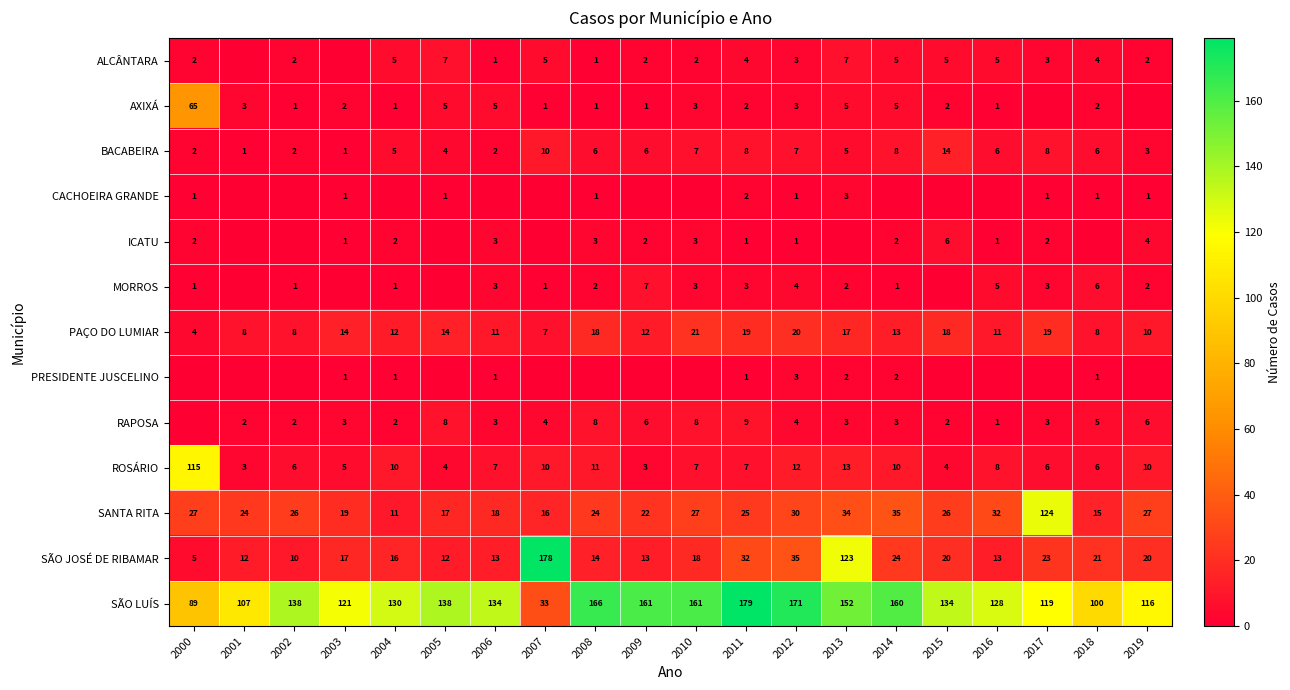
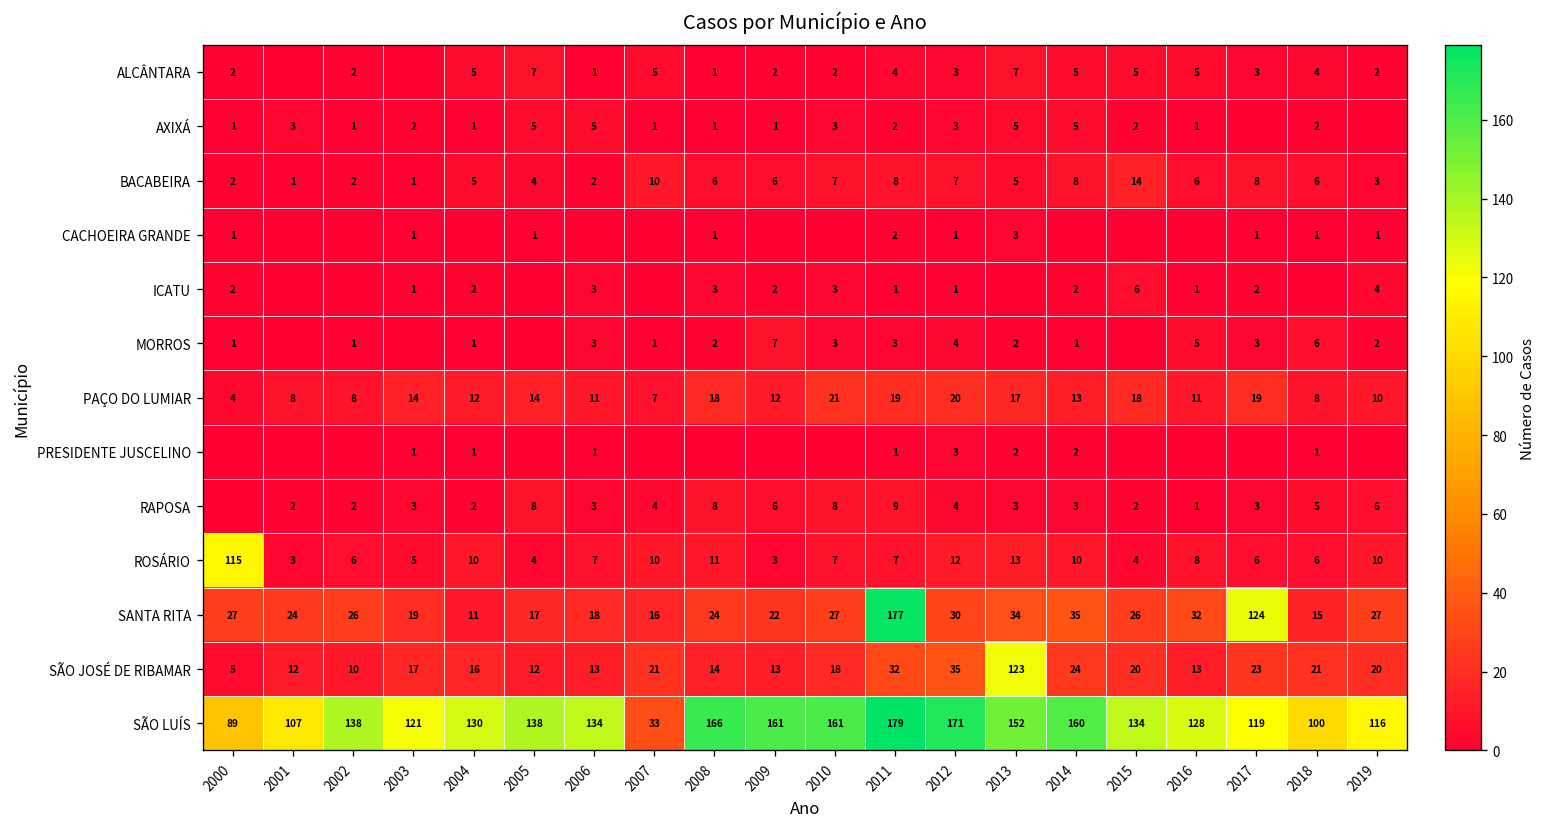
AXIXÁ, 2000: 65 -> 1
SANTA RITA, 2011: 25 -> 177
SÃO JOSÉ DE RIBAMAR, 2007: 178 -> 21
